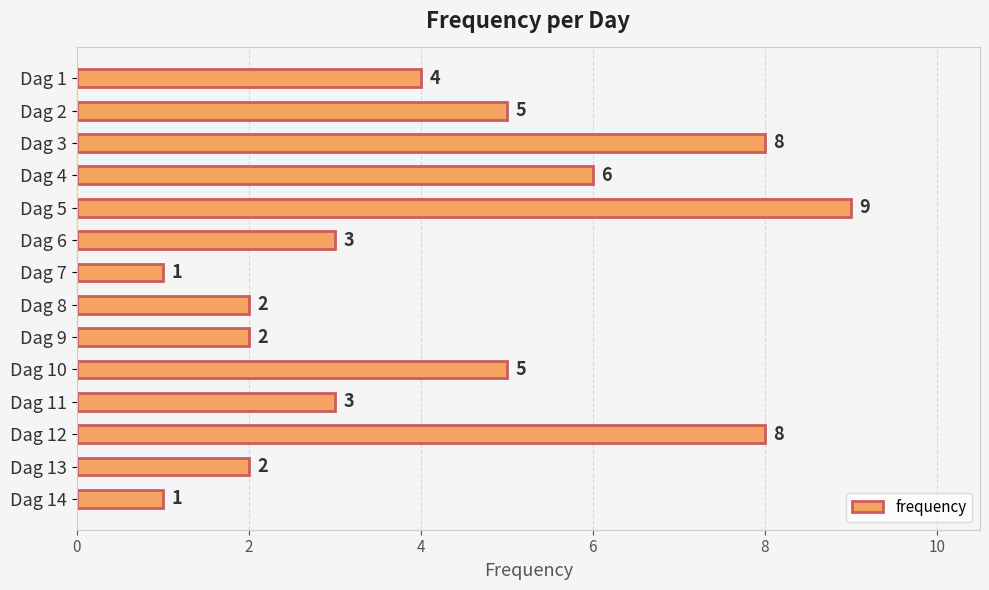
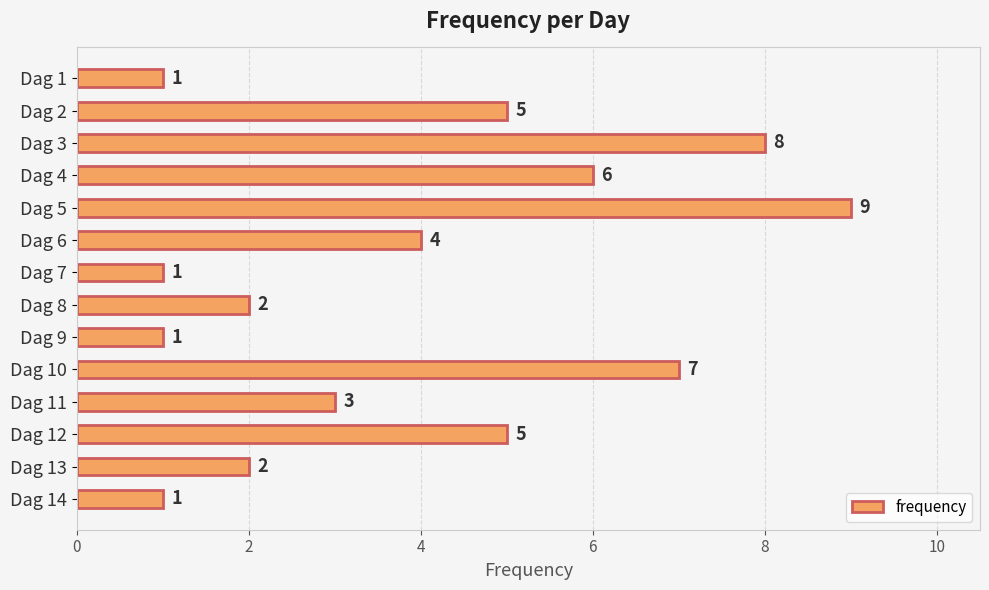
Dag 1: 4 -> 1
Dag 6: 3 -> 4
Dag 9: 2 -> 1
Dag 10: 5 -> 7
Dag 12: 8 -> 5
